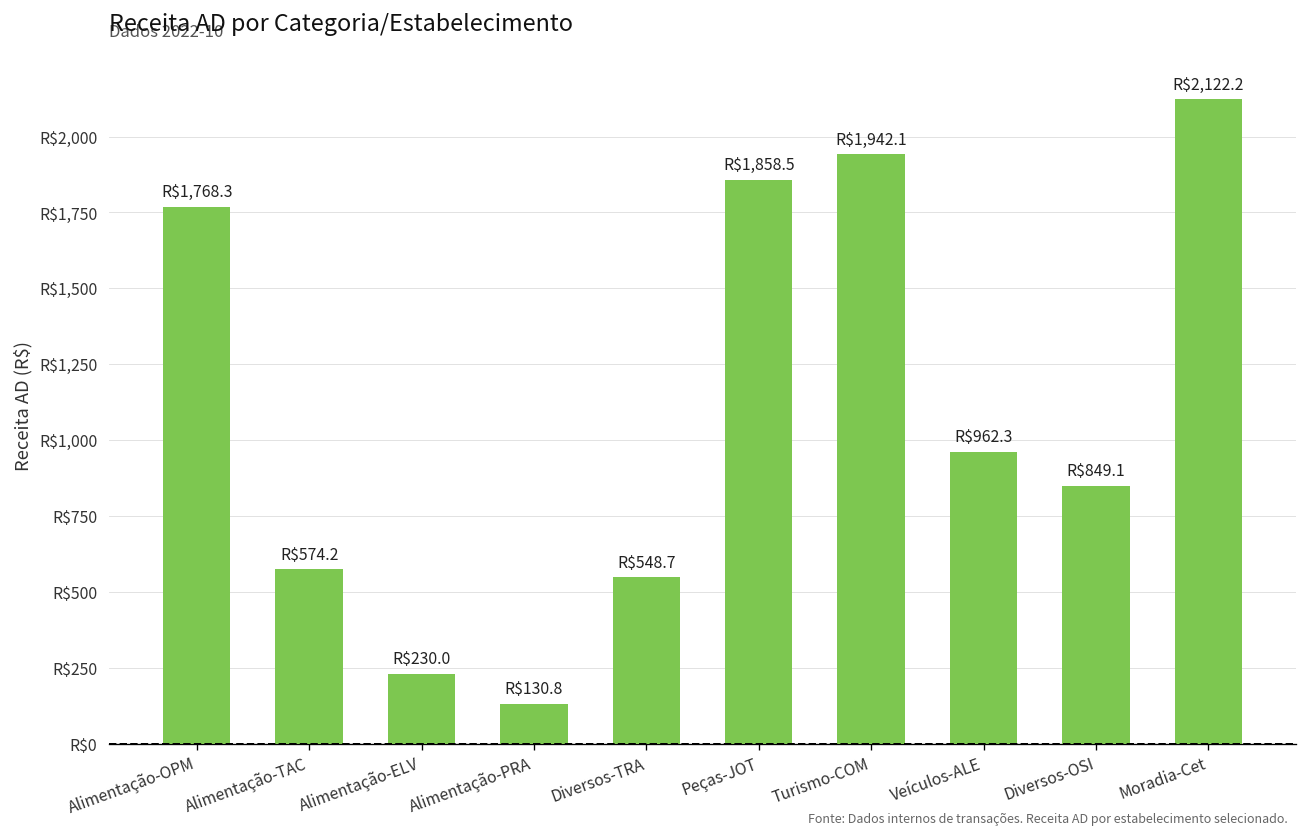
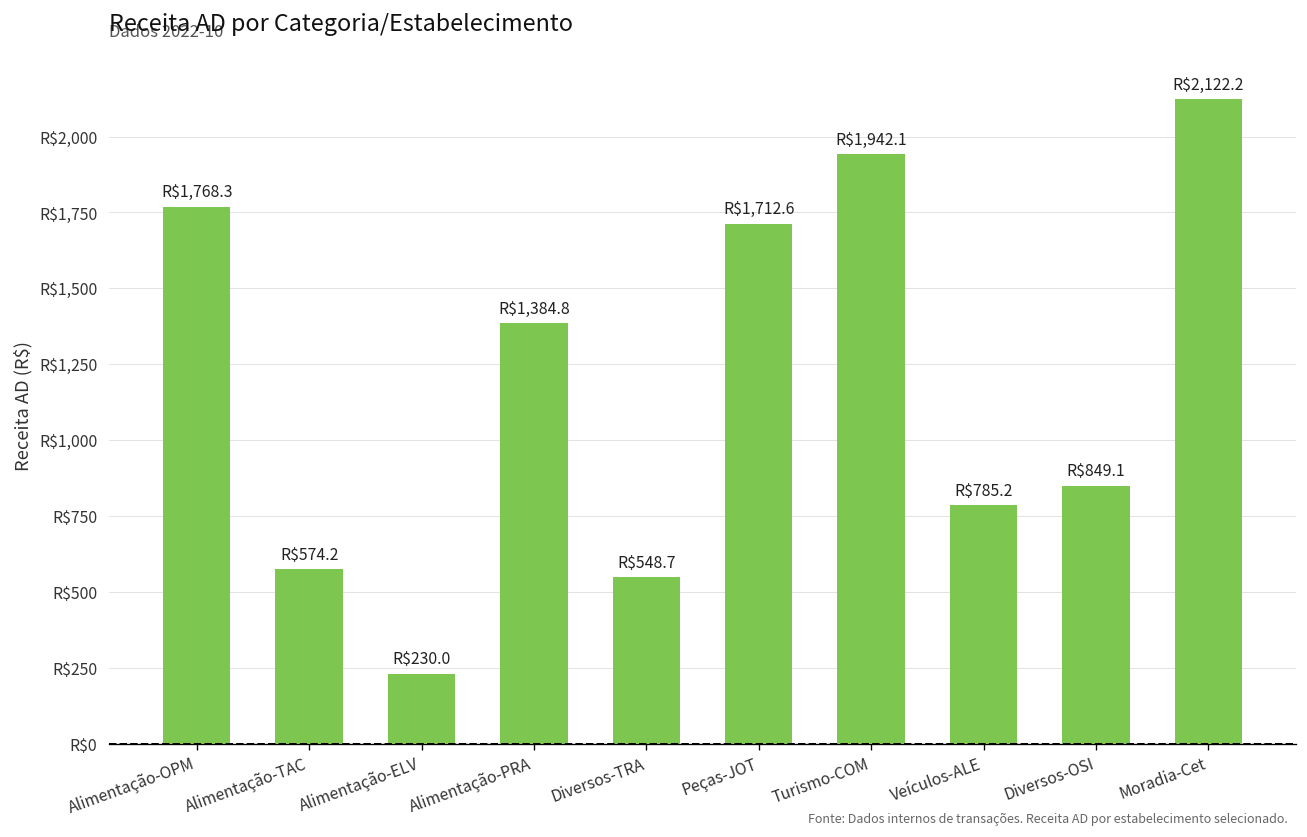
Alimentação-PRA: $130.8 -> $1,384.8
Peças-JOT: $1,858.5 -> $1,712.6
Veículos-ALE: $962.3 -> $785.2
